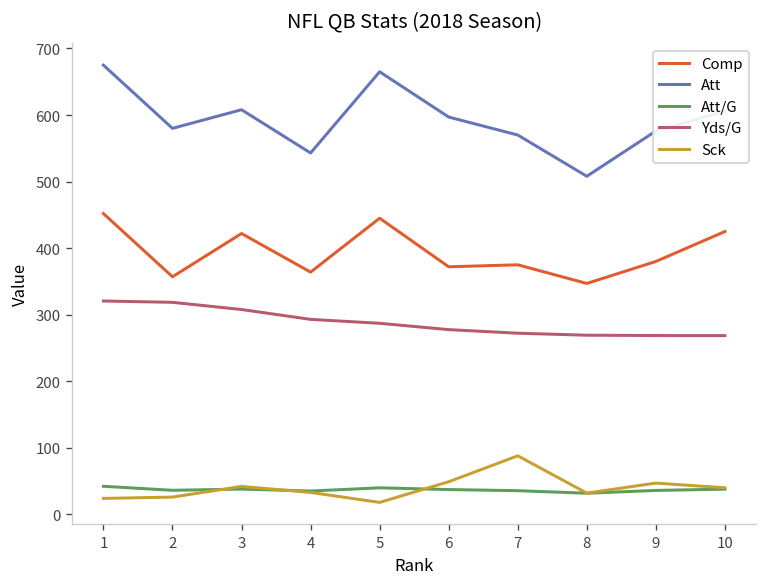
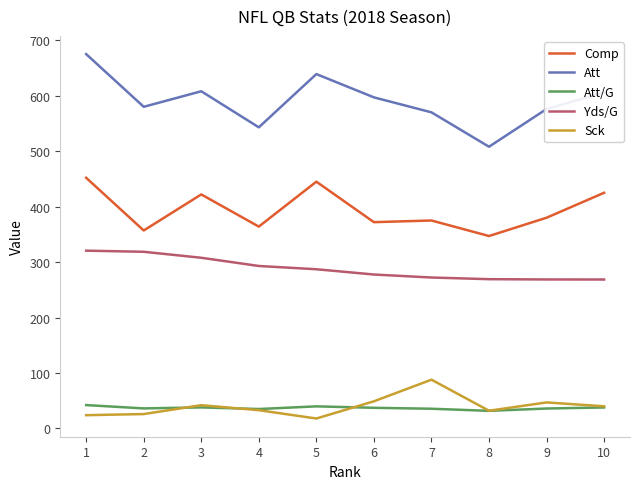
Att, 5: 670 -> 640
